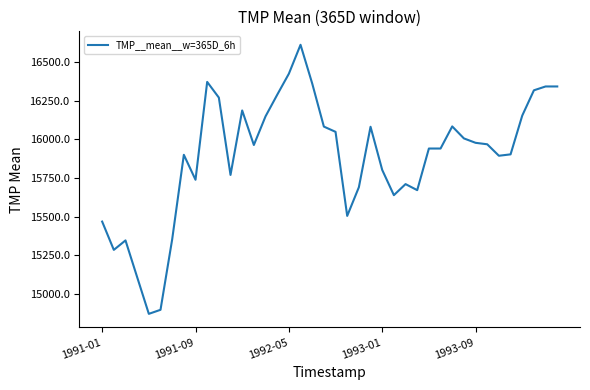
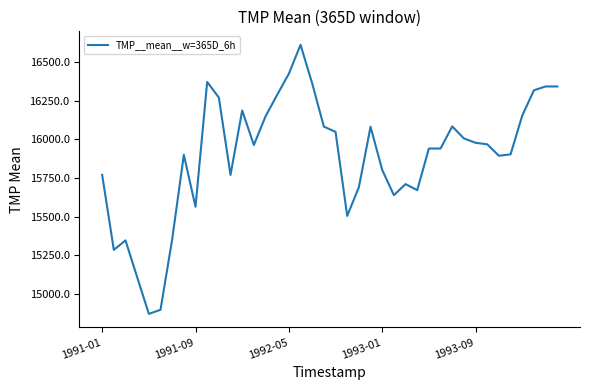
1991-01: 15470 -> 15770
1991-09: 15740 -> 15560
